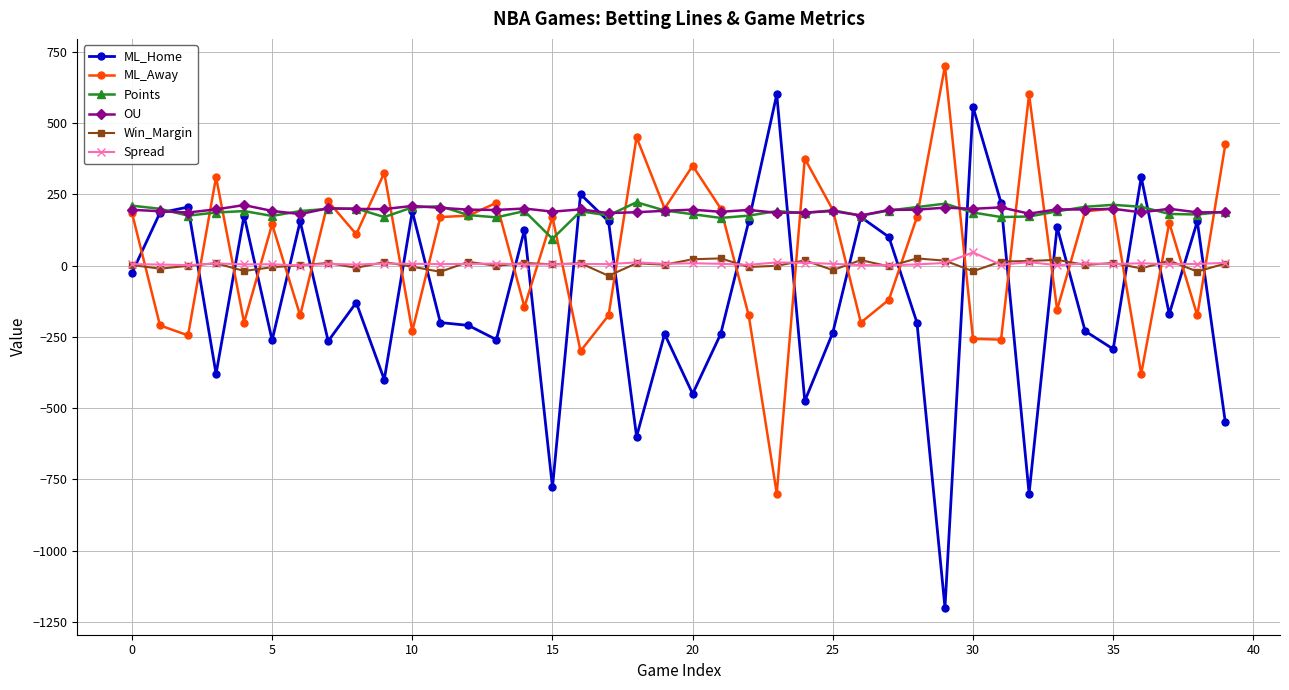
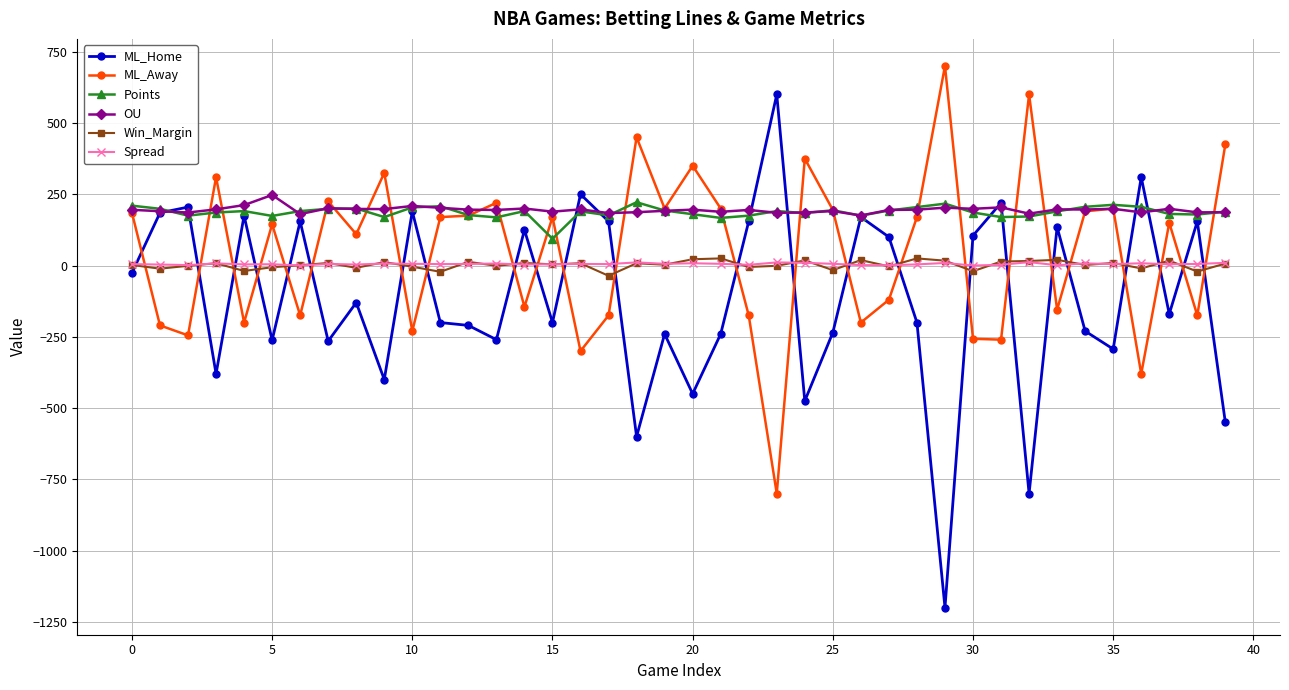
OU, 5: 190 -> 250
ML_Home, 15: -780 -> -200
ML_Home, 30: 560 -> 110
Spread, 30: 50 -> 0
